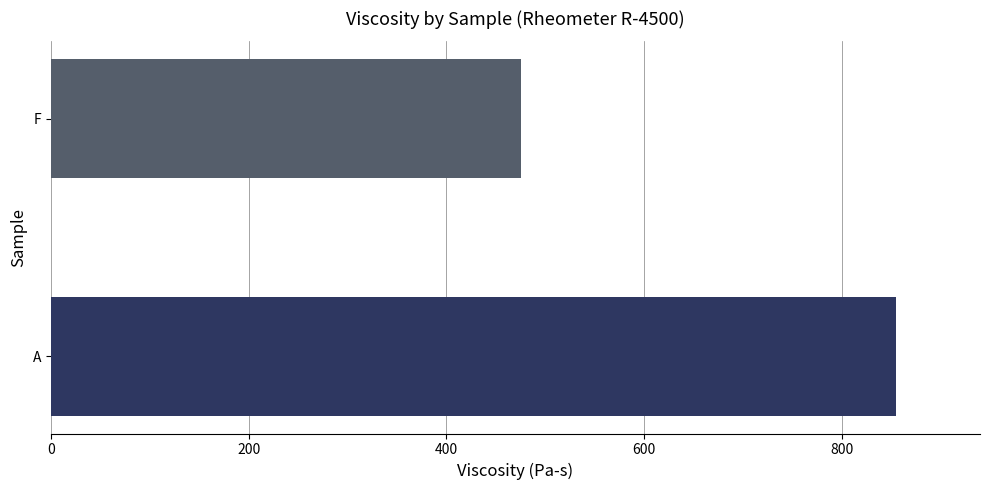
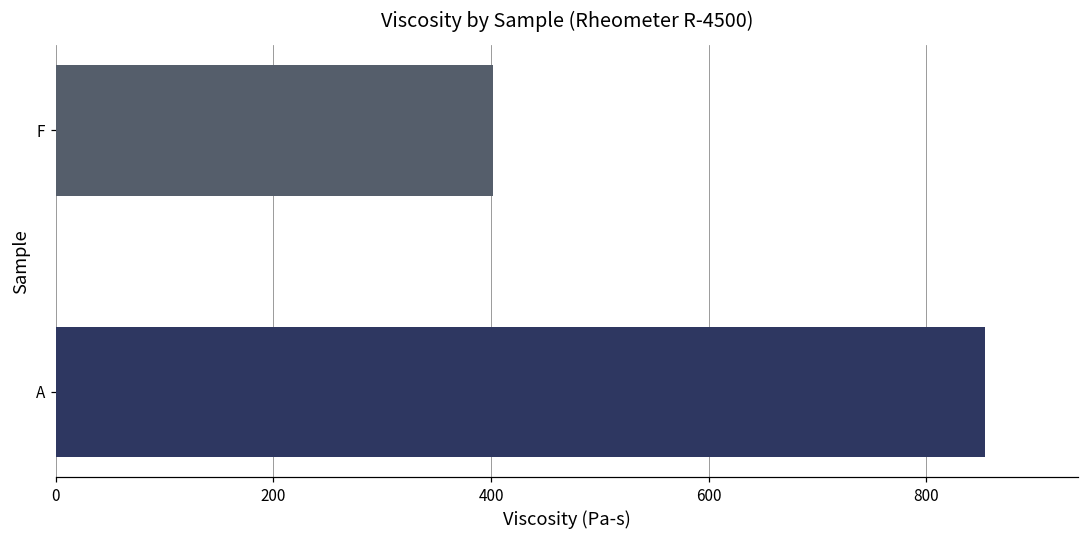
F: 480 -> 400
